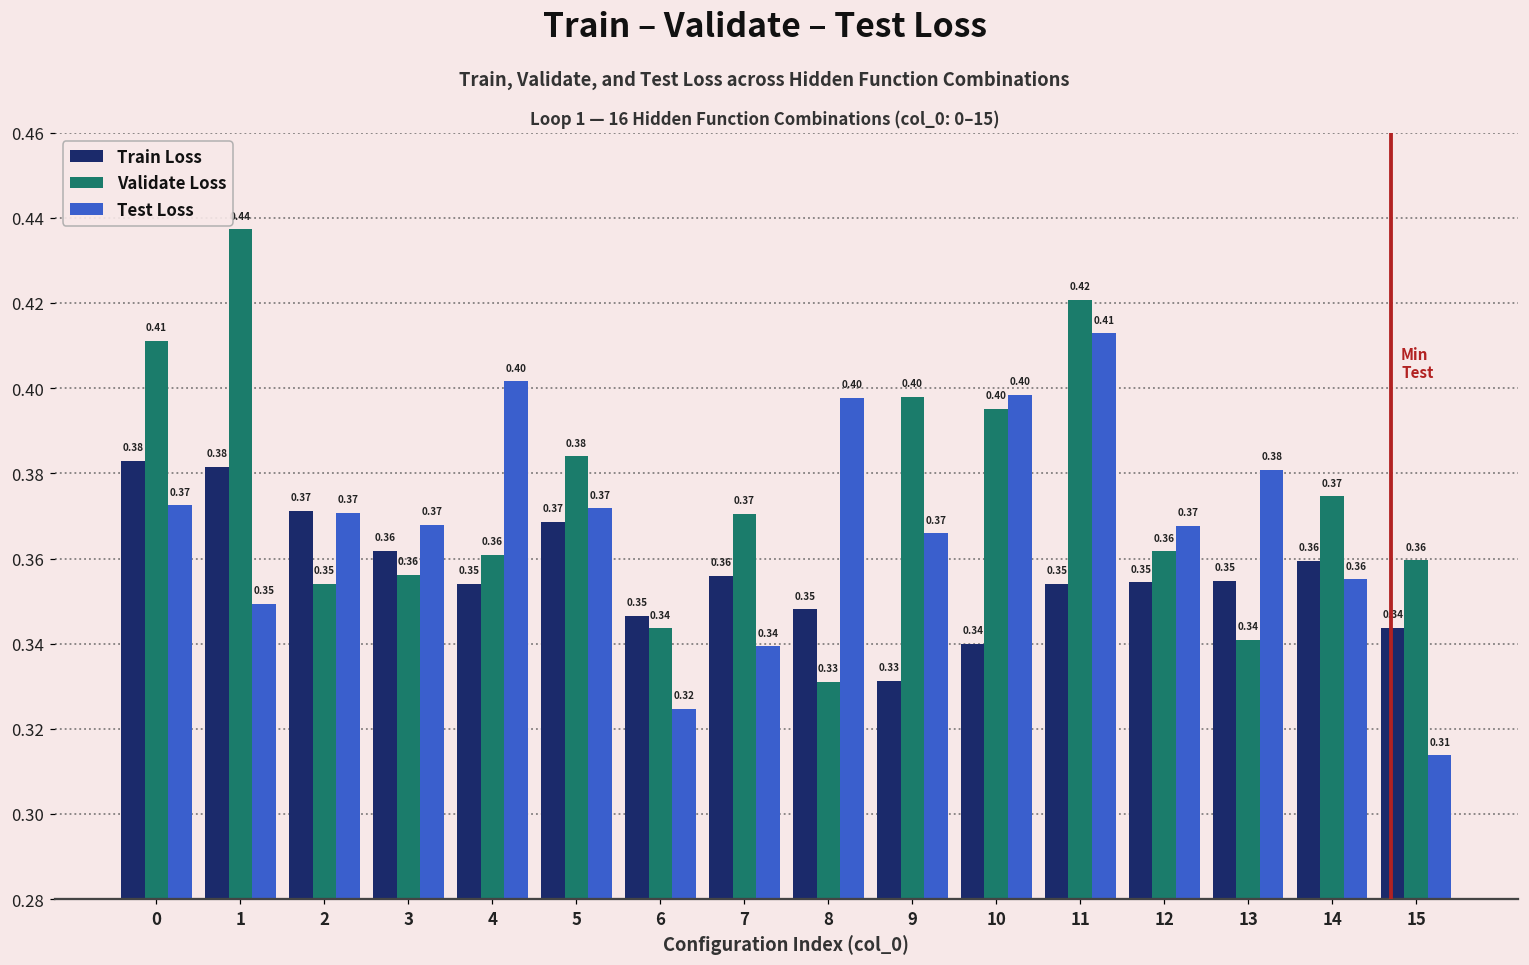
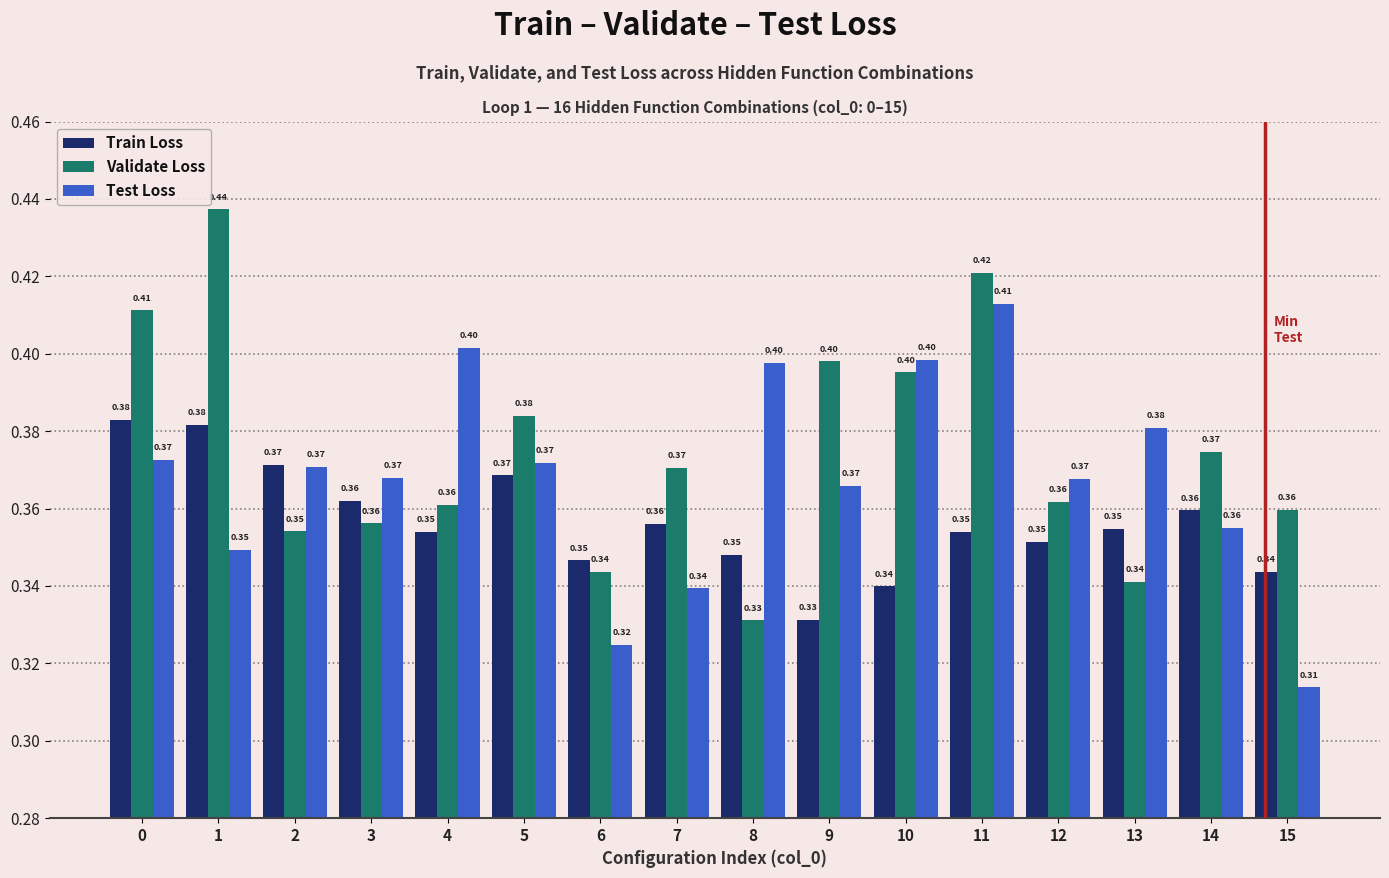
Train Loss, 12: 0.354 -> 0.351
